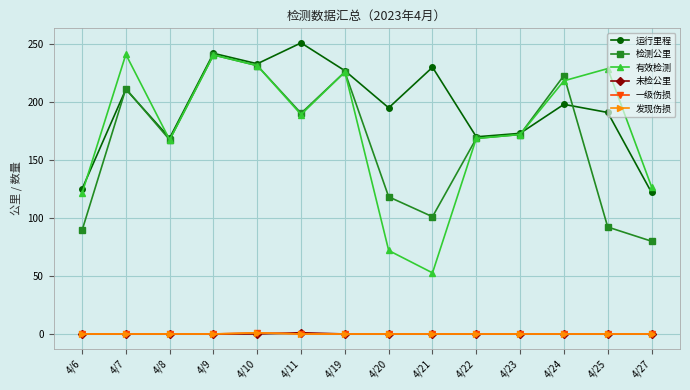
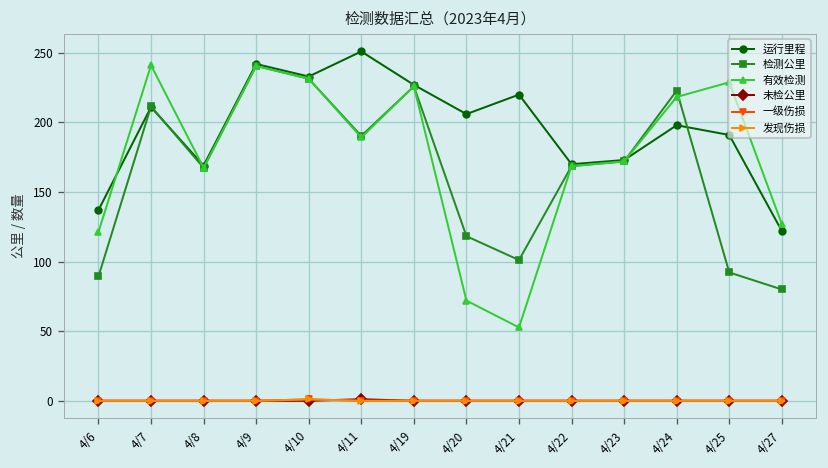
运行里程, 4/6: 125 -> 137
运行里程, 4/20: 195 -> 206
运行里程, 4/21: 230 -> 220
